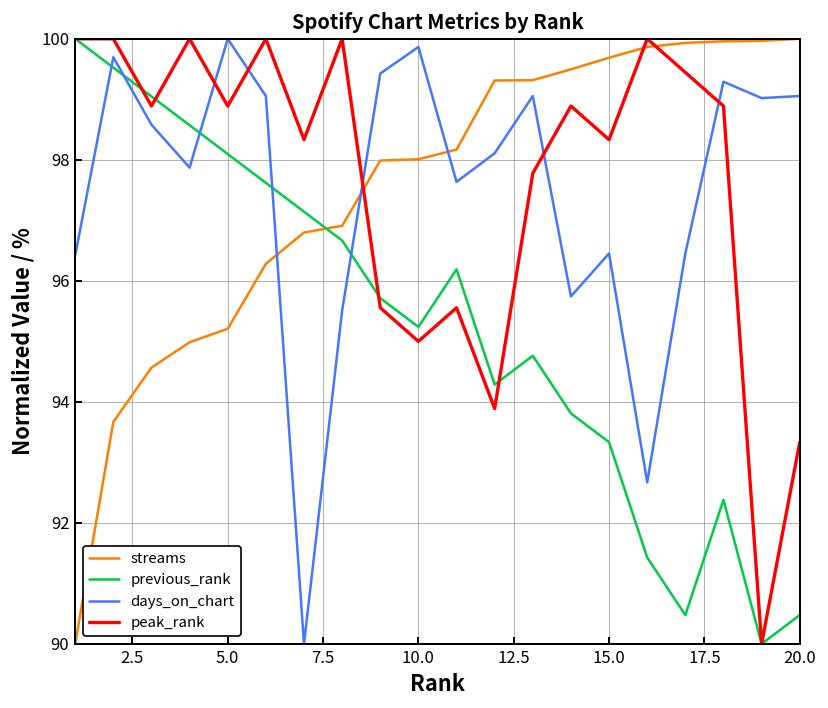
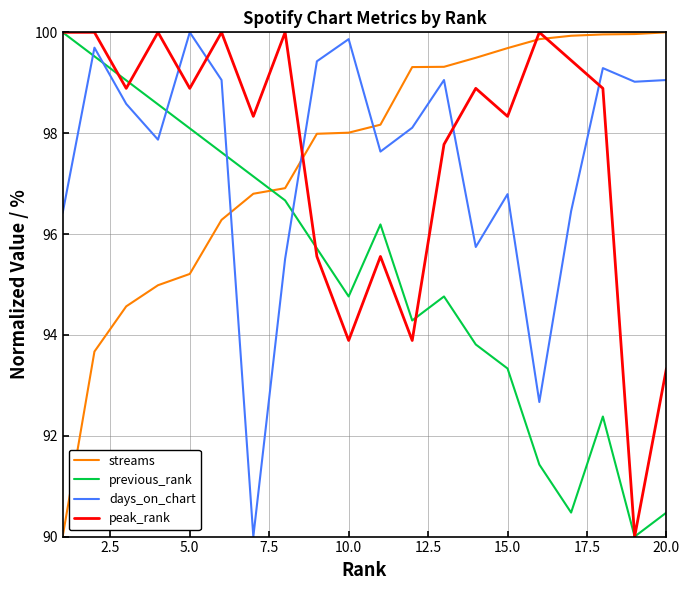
previous_rank, 10.0: 95.2 -> 94.8
peak_rank, 10.0: 95.0 -> 93.9
days_on_chart, 15.0: 96.5 -> 96.8
